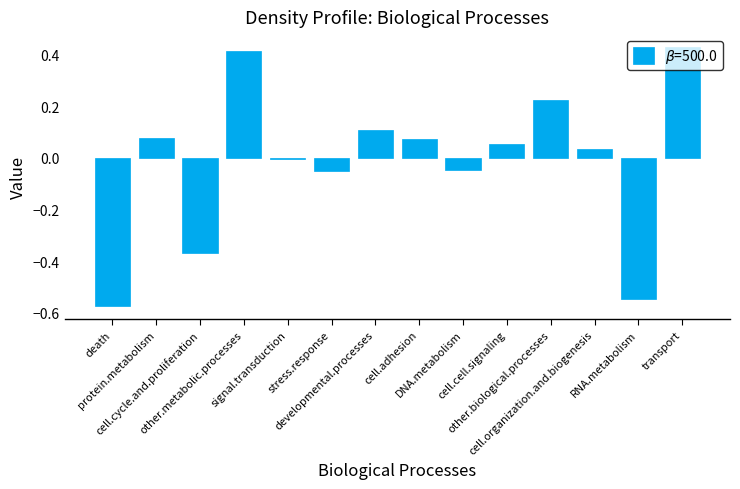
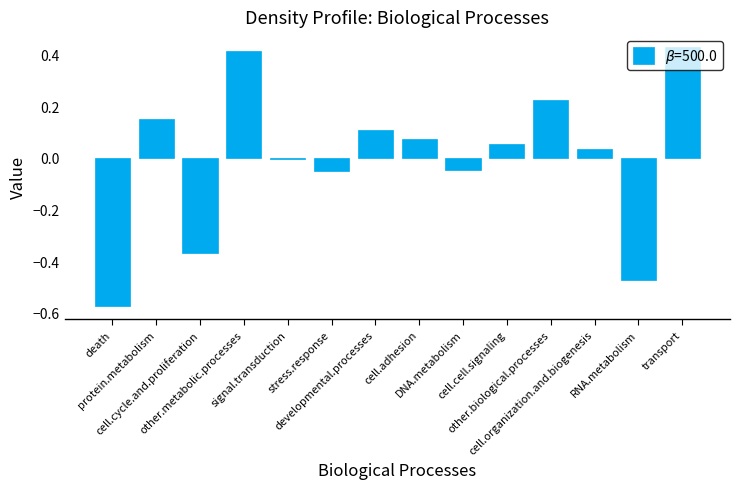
protein.metabolism: 0.08 -> 0.15
RNA.metabolism: -0.55 -> -0.47
